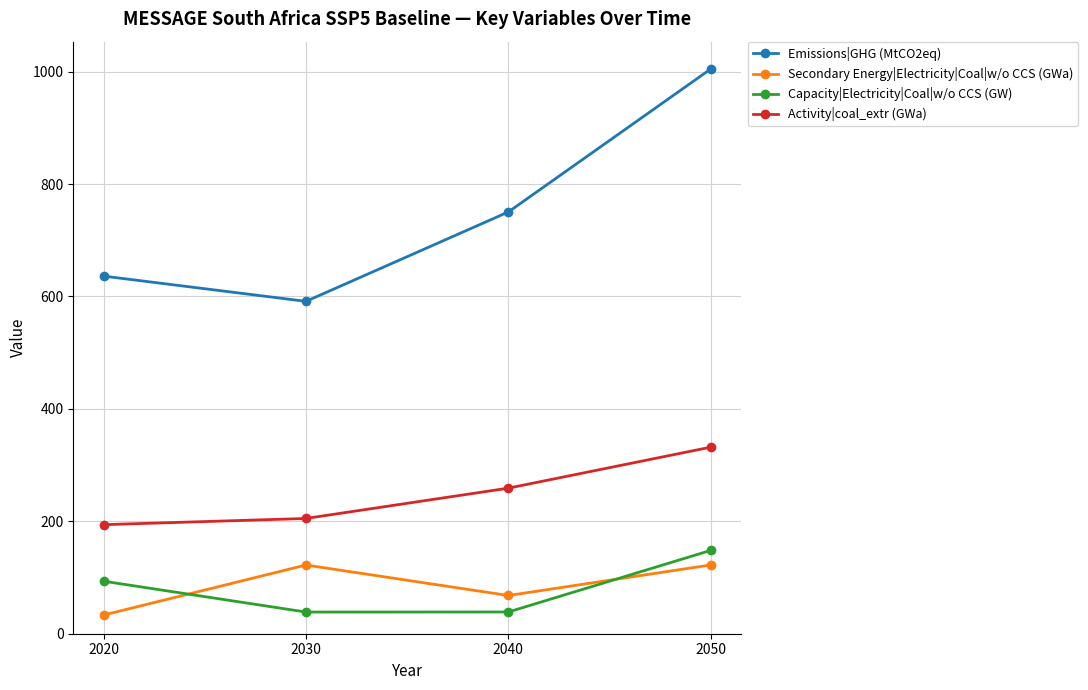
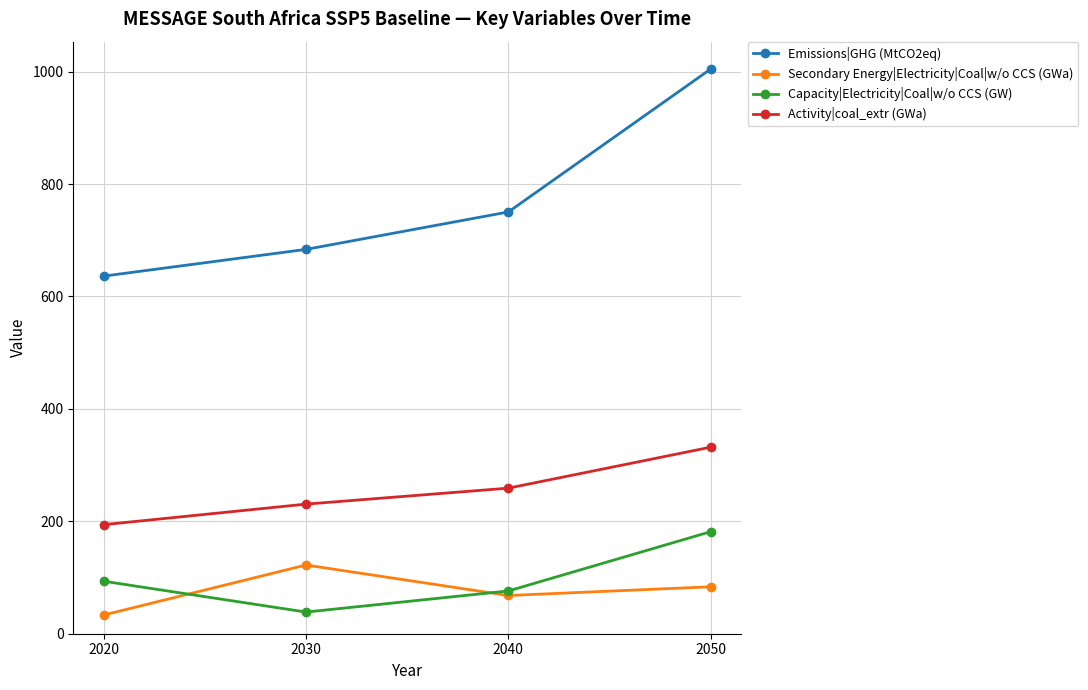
Emissions|GHG (MtCO2eq), 2030: 590 -> 680
Activity|coal_extr (GWa), 2030: 210 -> 230
Capacity|Electricity|Coal|w/o CCS (GW), 2040: 40 -> 80
Secondary Energy|Electricity|Coal|w/o CCS (GWa), 2050: 120 -> 80
Capacity|Electricity|Coal|w/o CCS (GW), 2050: 150 -> 180
